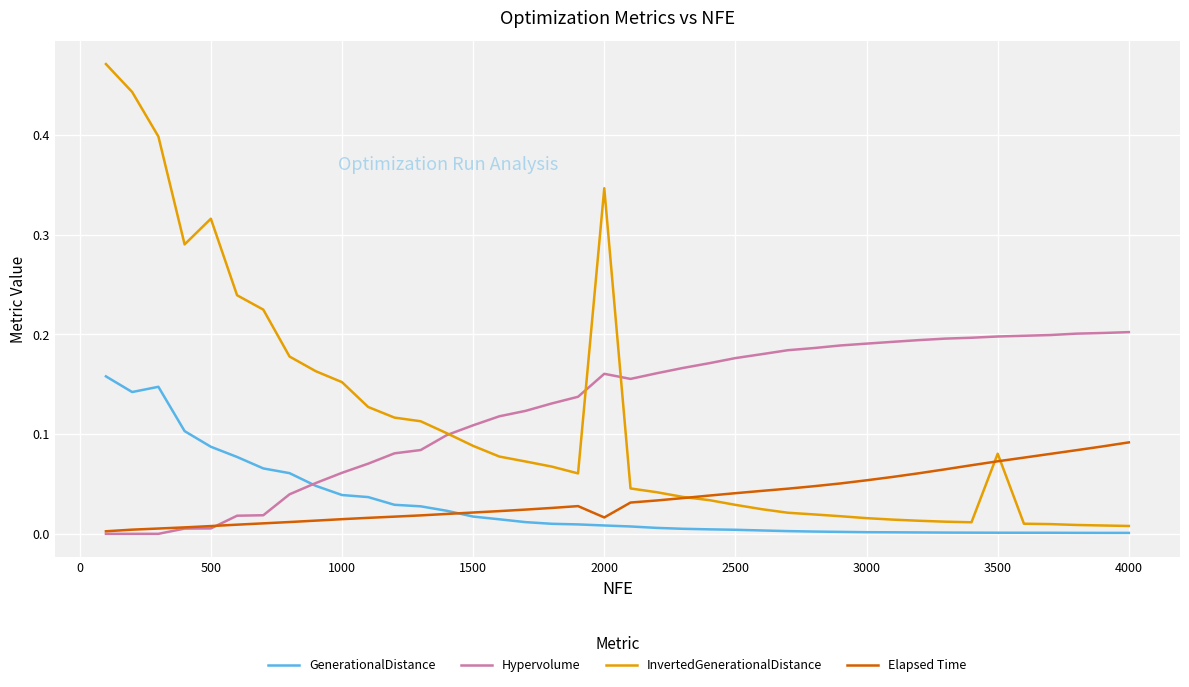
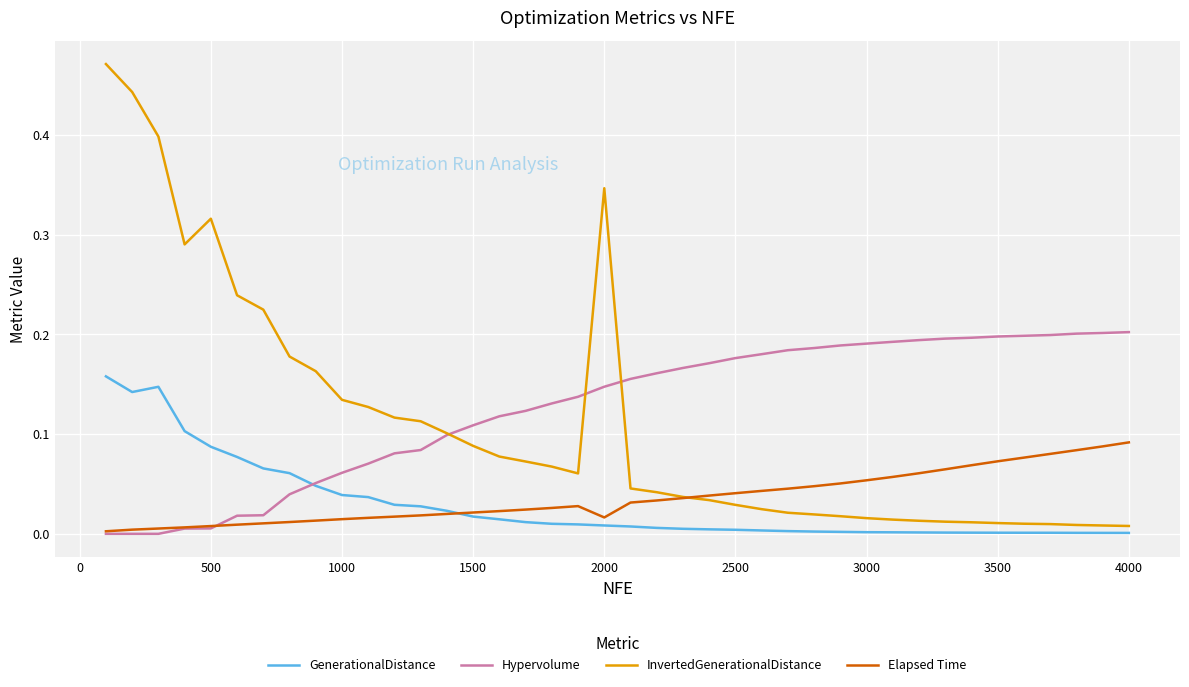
InvertedGenerationalDistance, 1000: 0.15 -> 0.13
Hypervolume, 2000: 0.16 -> 0.15
InvertedGenerationalDistance, 3500: 0.08 -> 0.01
